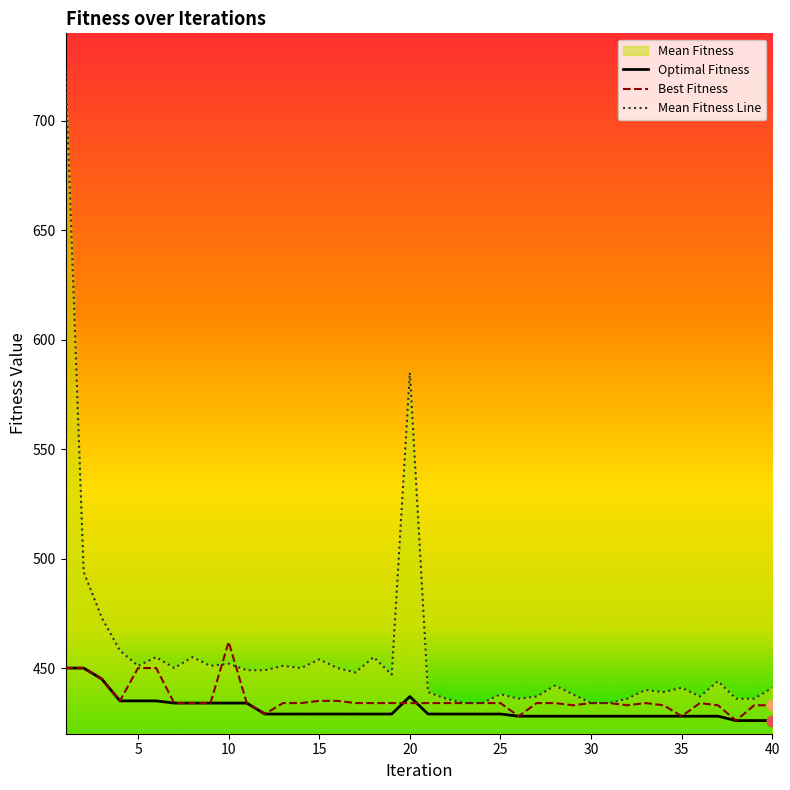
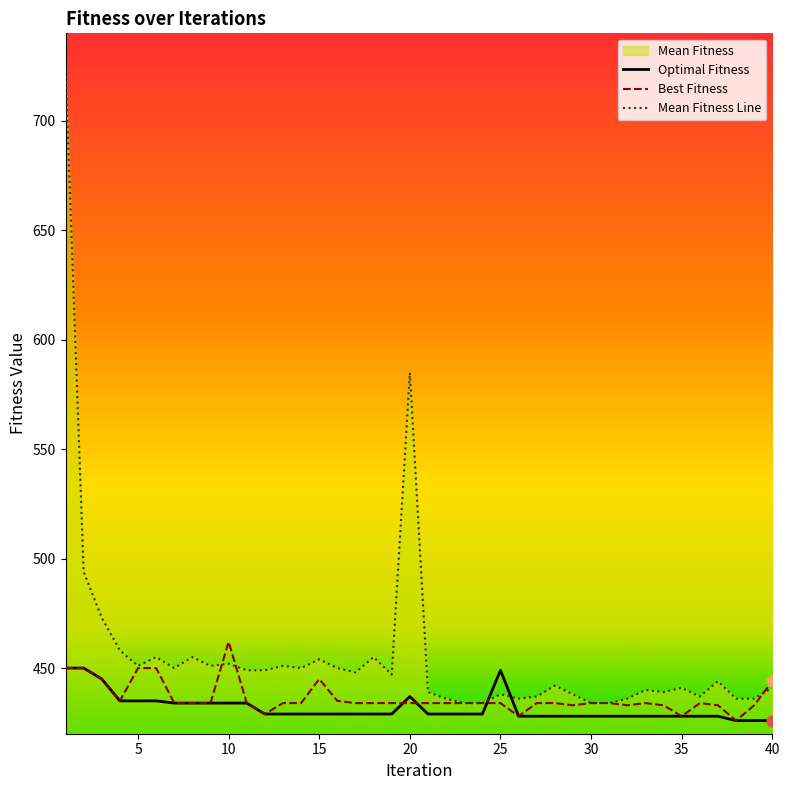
Best Fitness, 15: 435 -> 445
Optimal Fitness, 25: 429 -> 449
Best Fitness, 40: 433 -> 444
